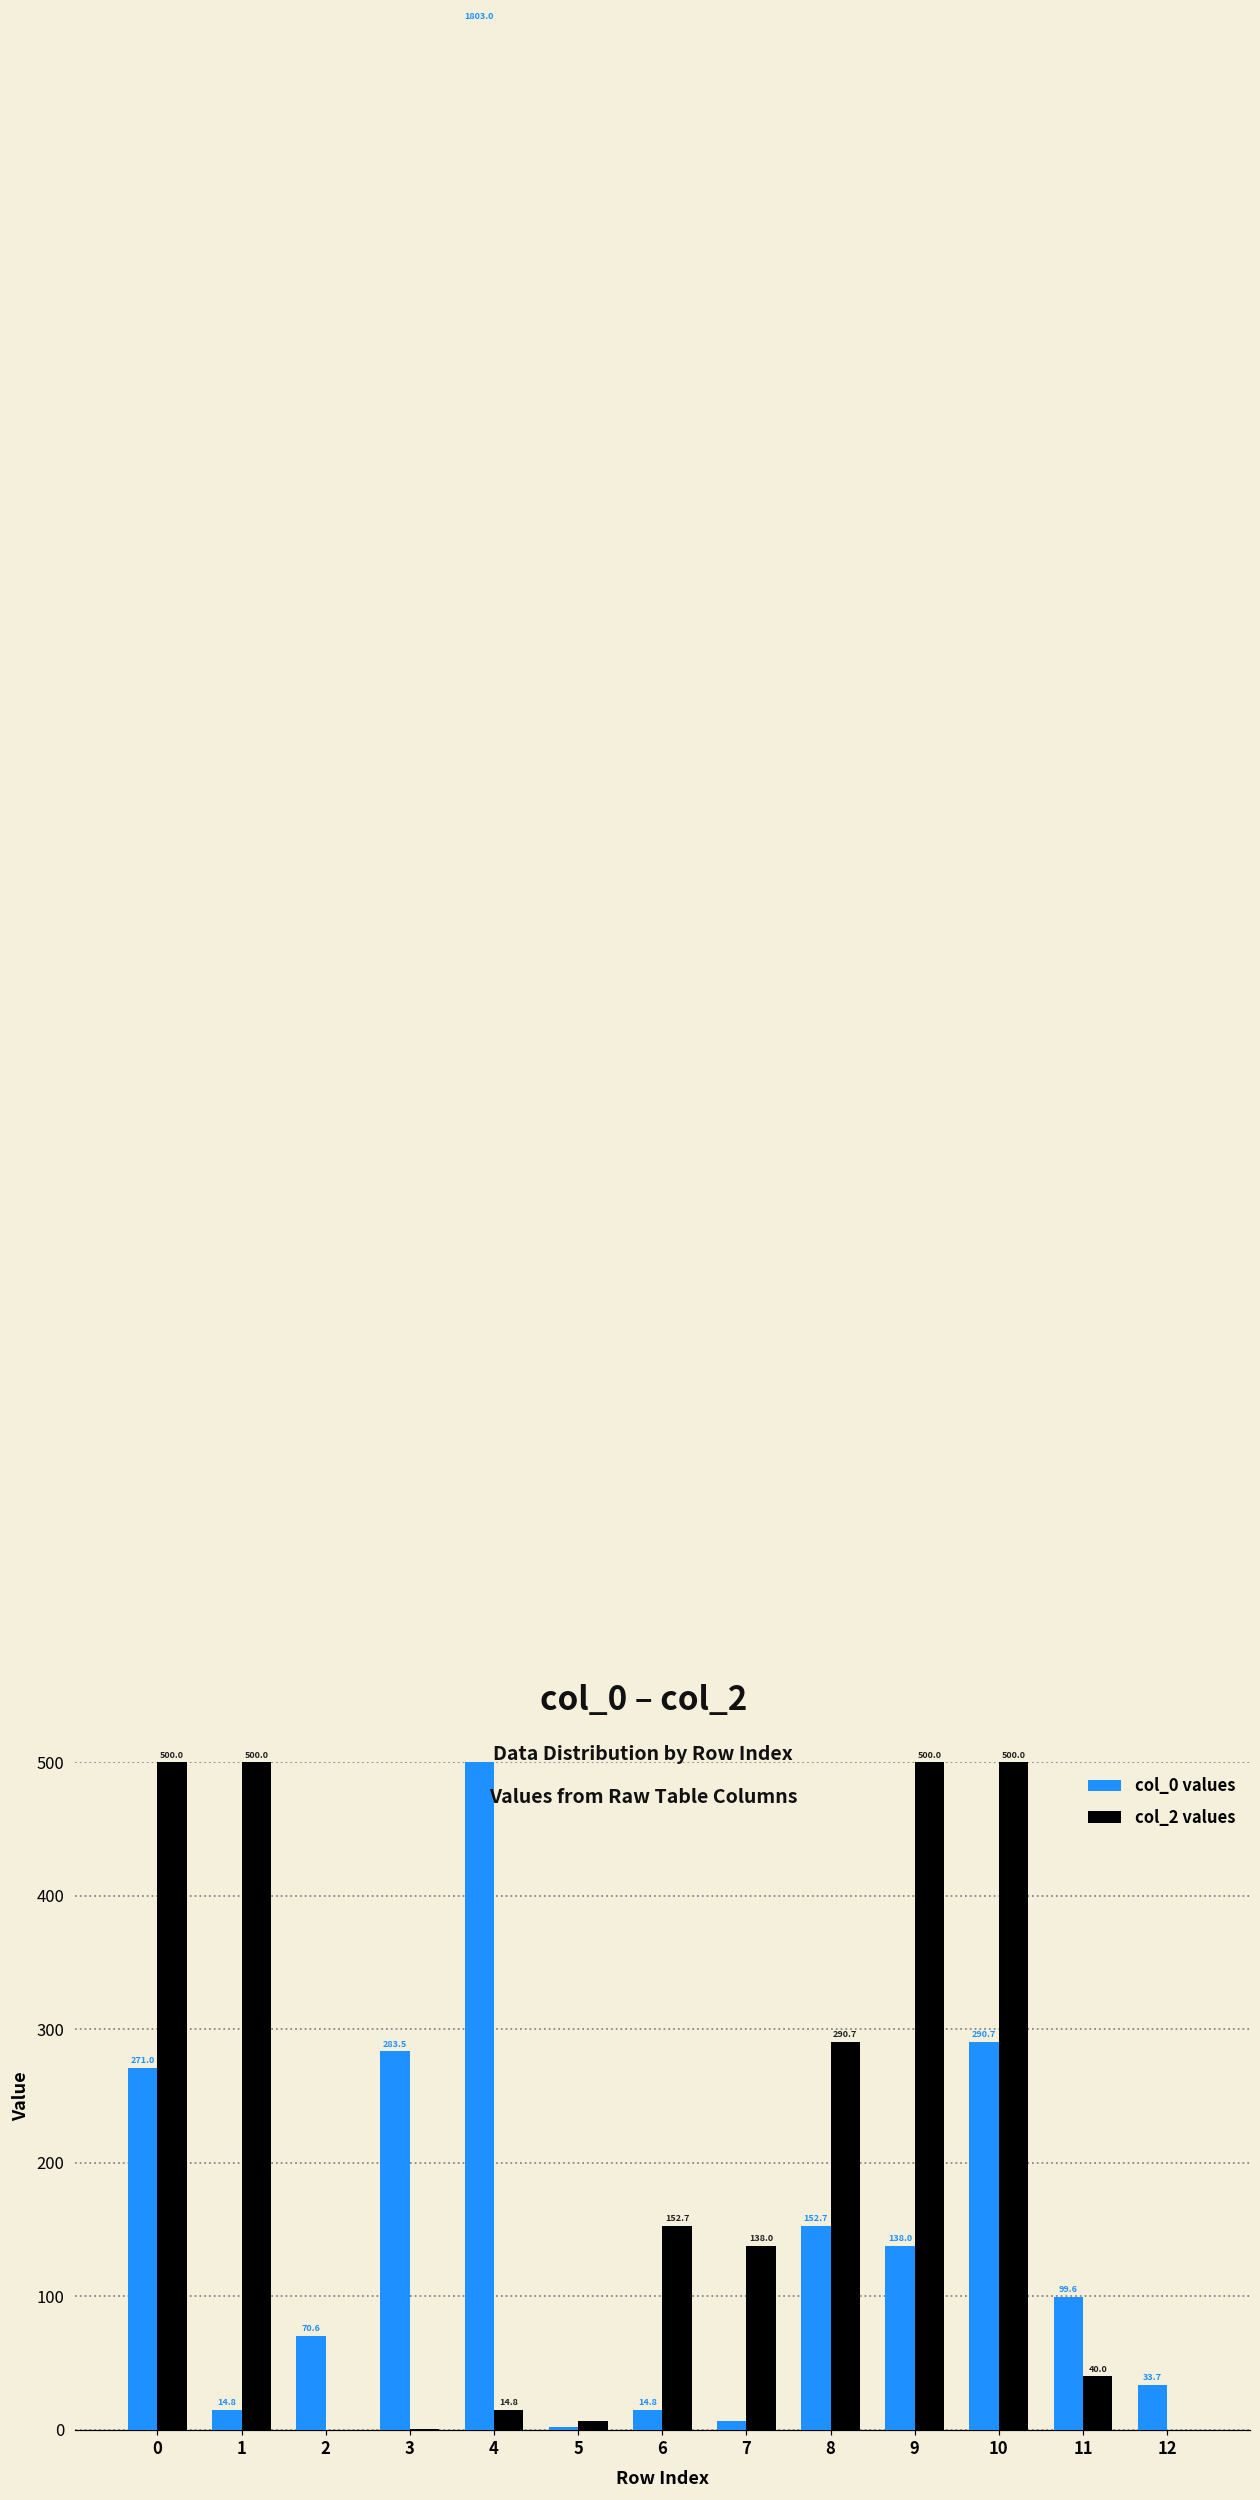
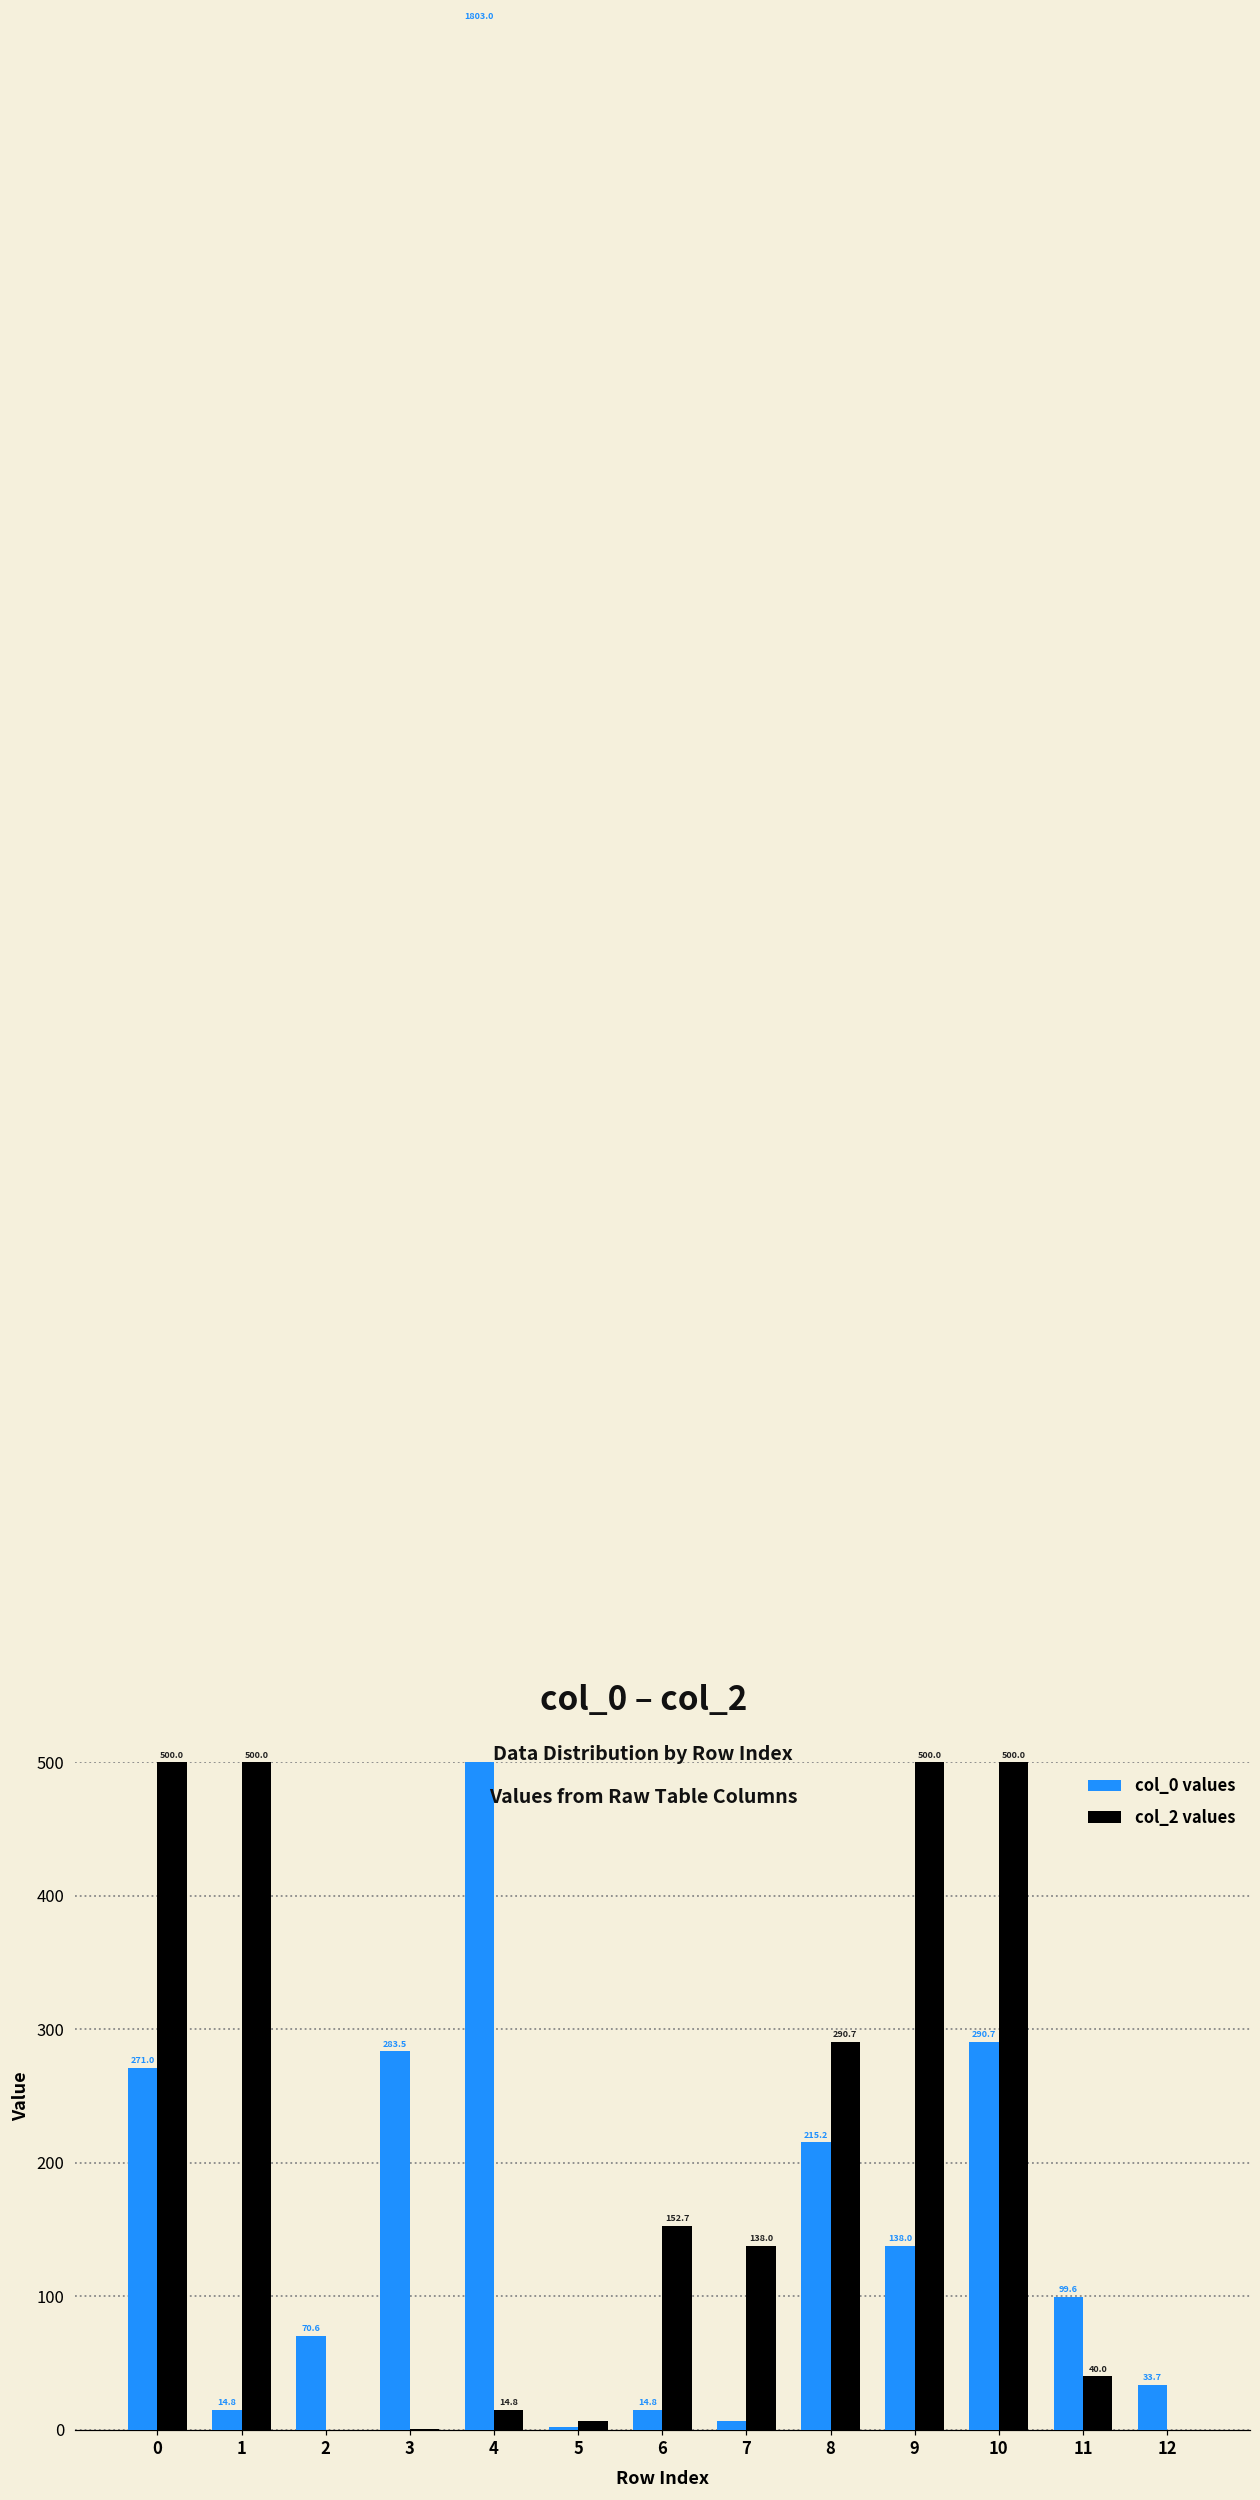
col_0 values, 8: 152.7 -> 215.2
